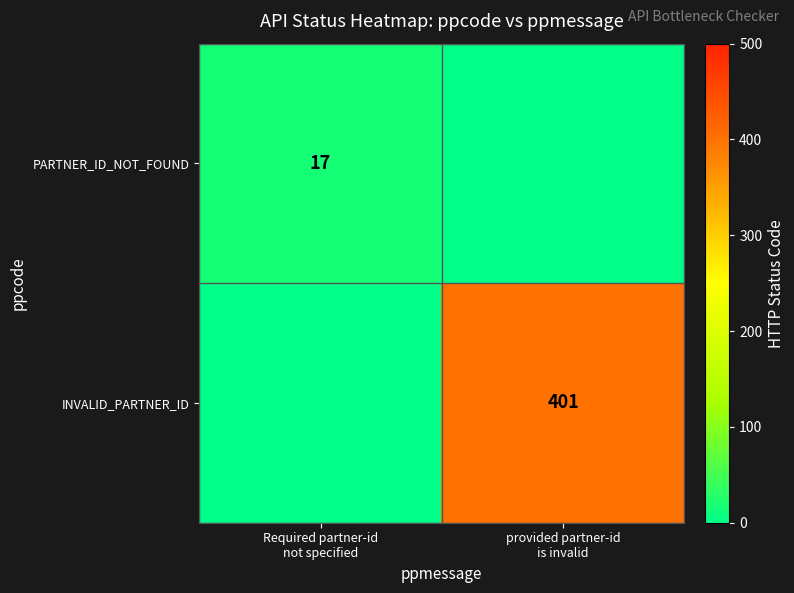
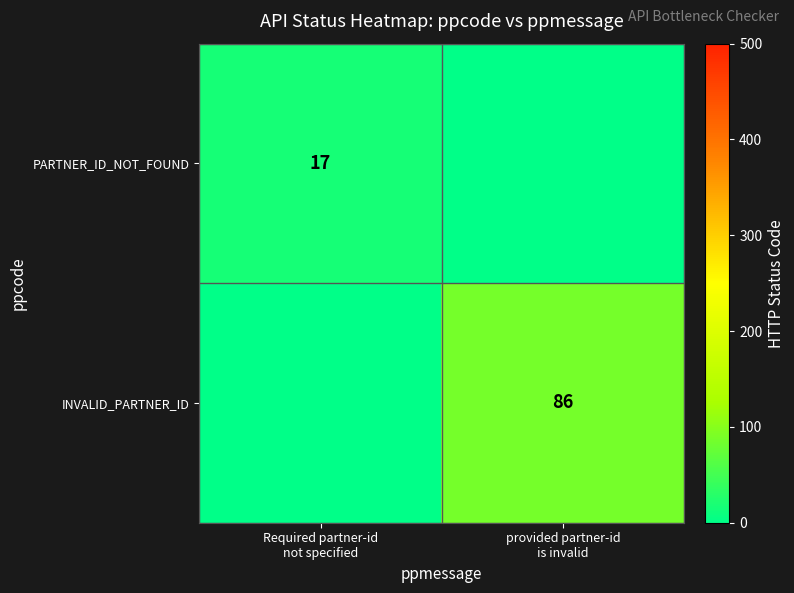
INVALID_PARTNER_ID, provided partner-id is invalid: 401 -> 86
